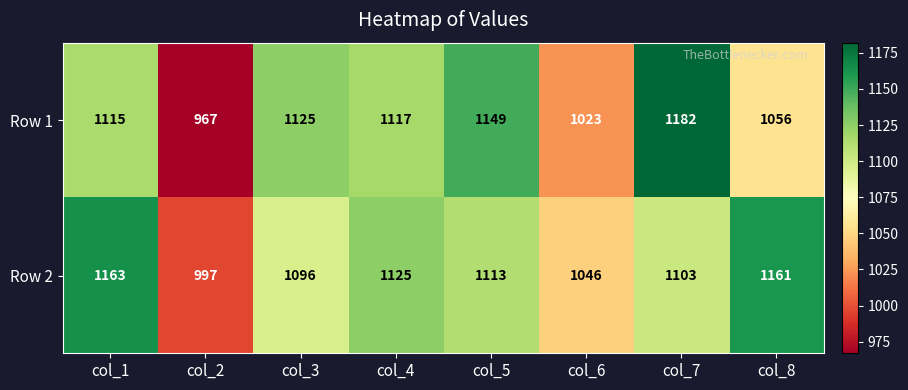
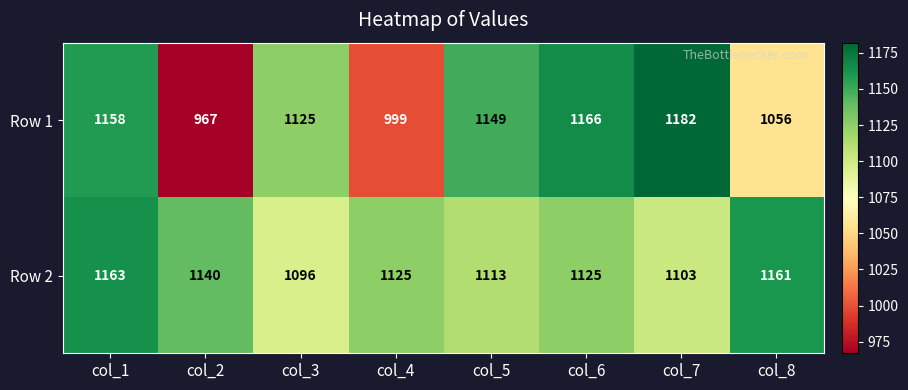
Row 1, col_1: 1115 -> 1158
Row 1, col_4: 1117 -> 999
Row 1, col_6: 1023 -> 1166
Row 2, col_2: 997 -> 1140
Row 2, col_6: 1046 -> 1125
